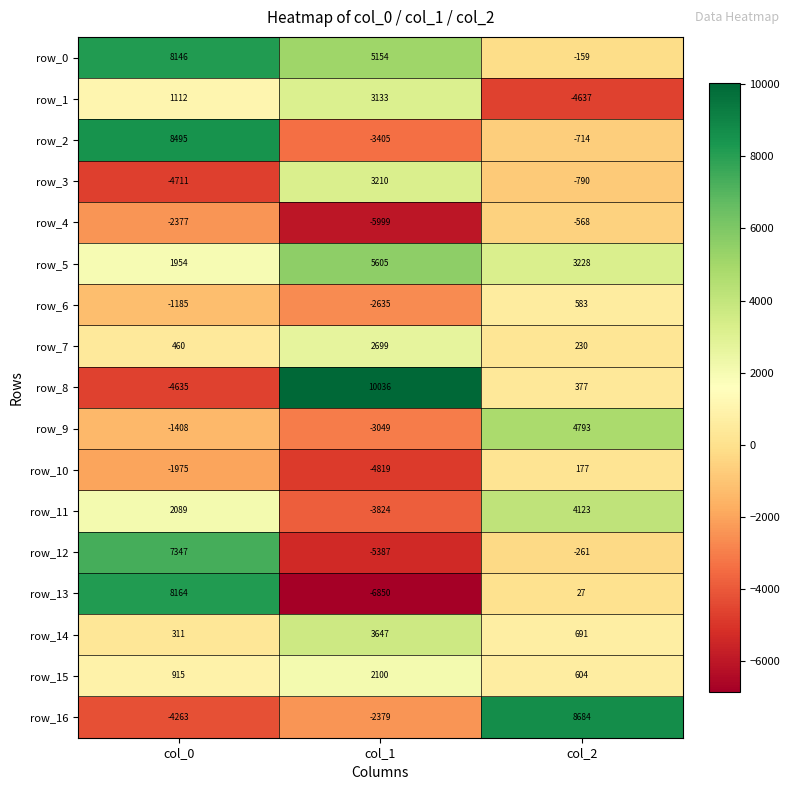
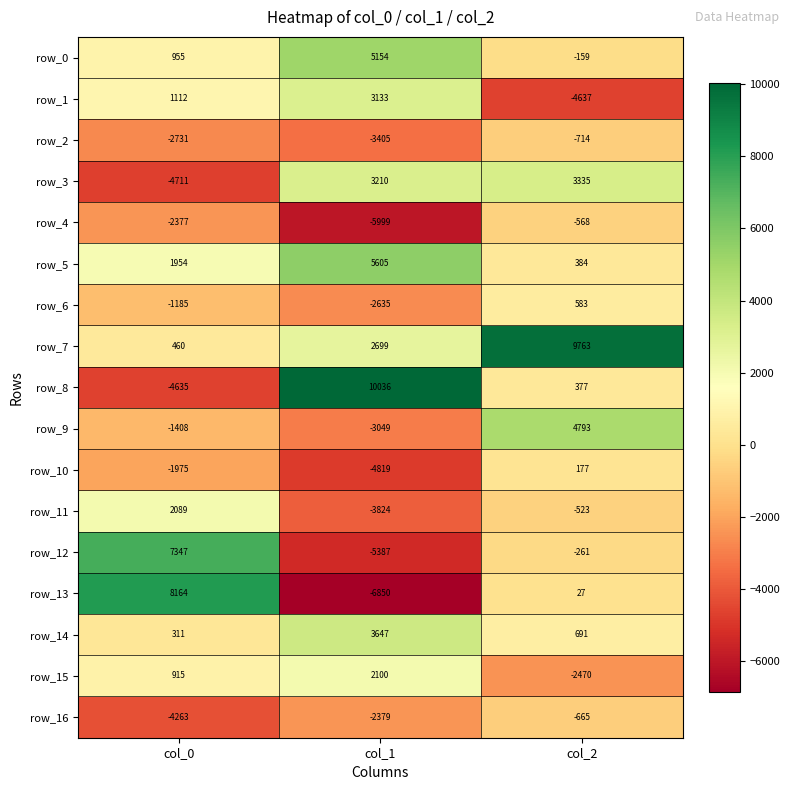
row_0, col_0: 8146 -> 955
row_2, col_0: 8495 -> -2731
row_3, col_2: -790 -> 3335
row_5, col_2: 3228 -> 384
row_7, col_2: 230 -> 9763
row_11, col_2: 4123 -> -523
row_15, col_2: 604 -> -2470
row_16, col_2: 8684 -> -665
